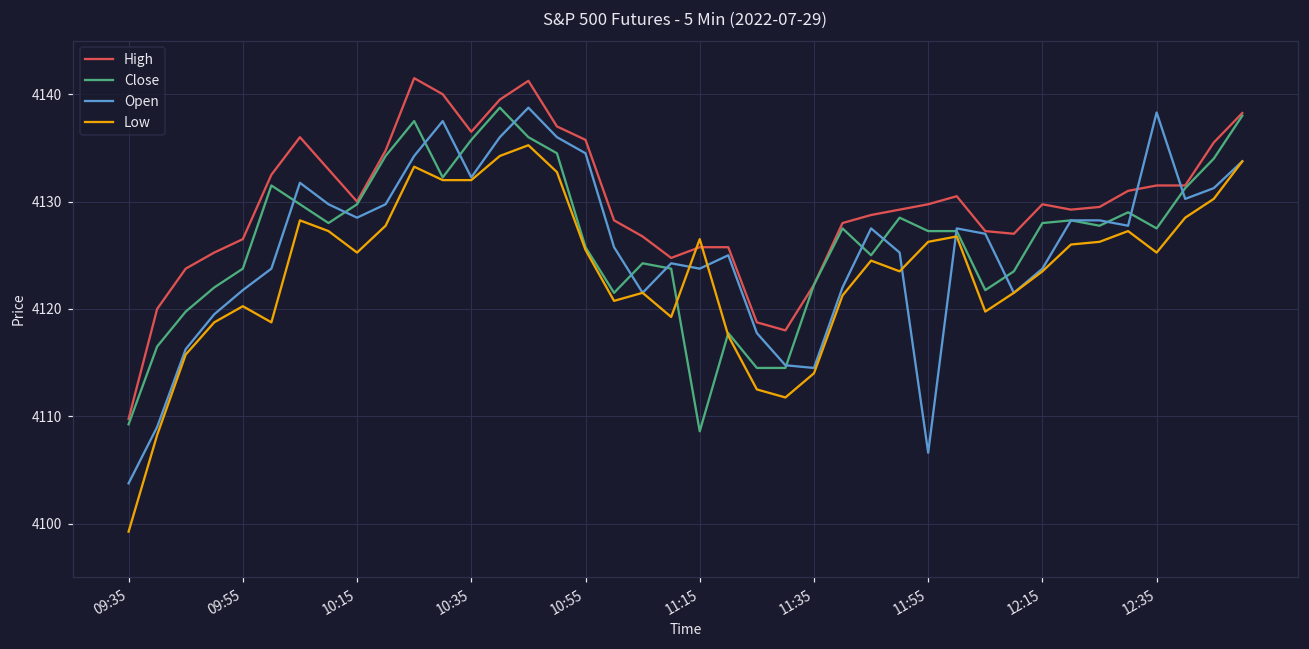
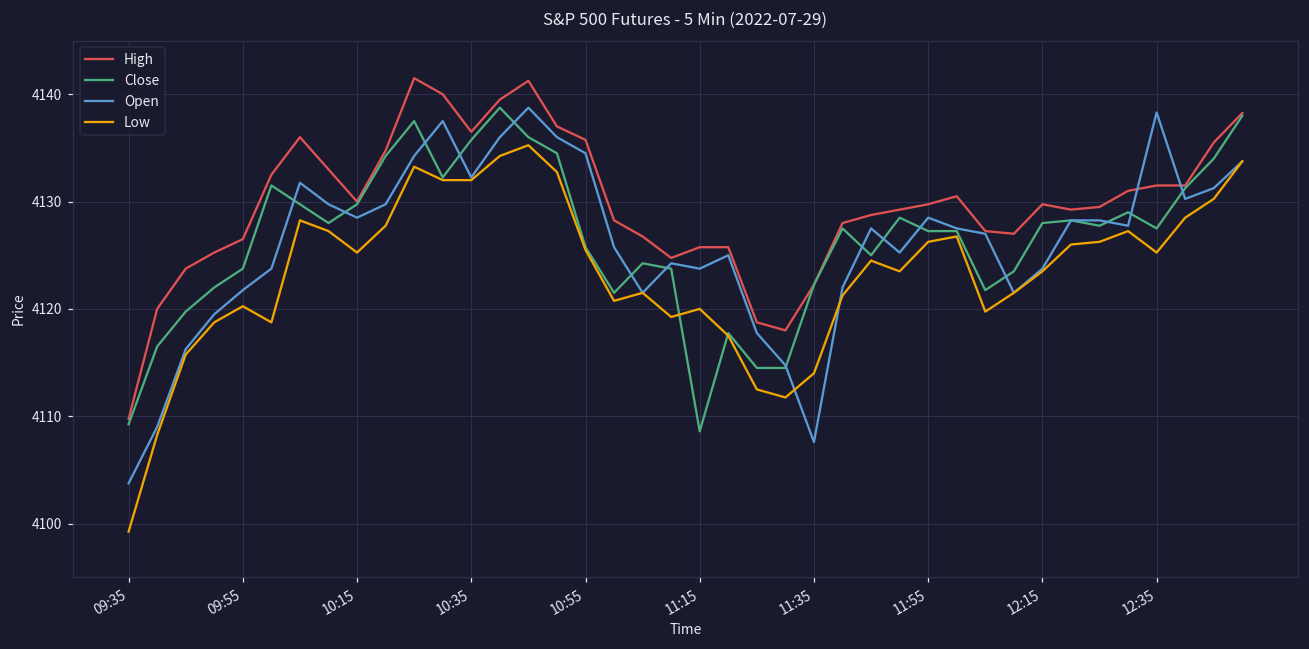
Low, 11:15: 4127 -> 4120
Open, 11:35: 4115 -> 4108
Open, 11:55: 4107 -> 4129
